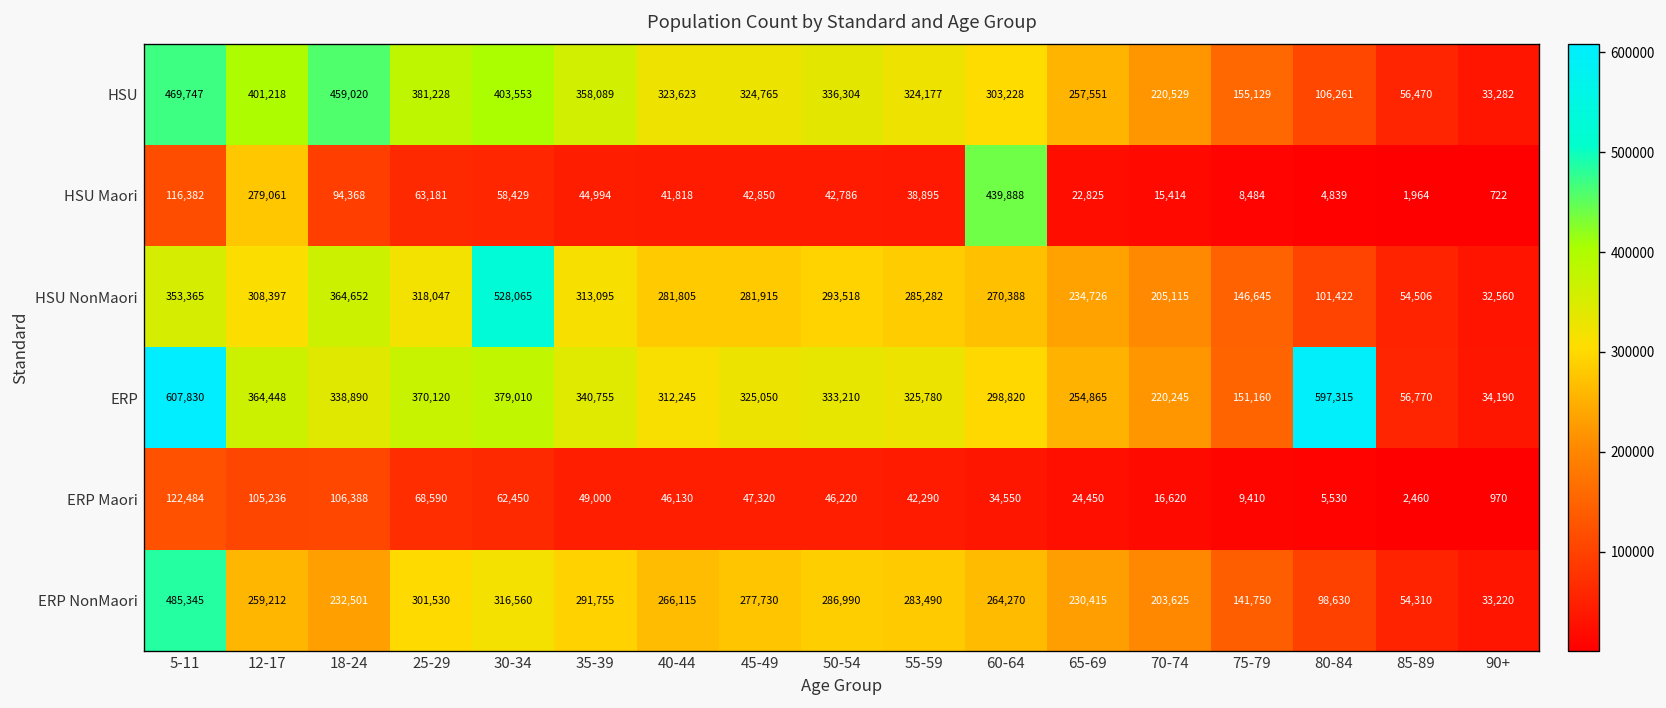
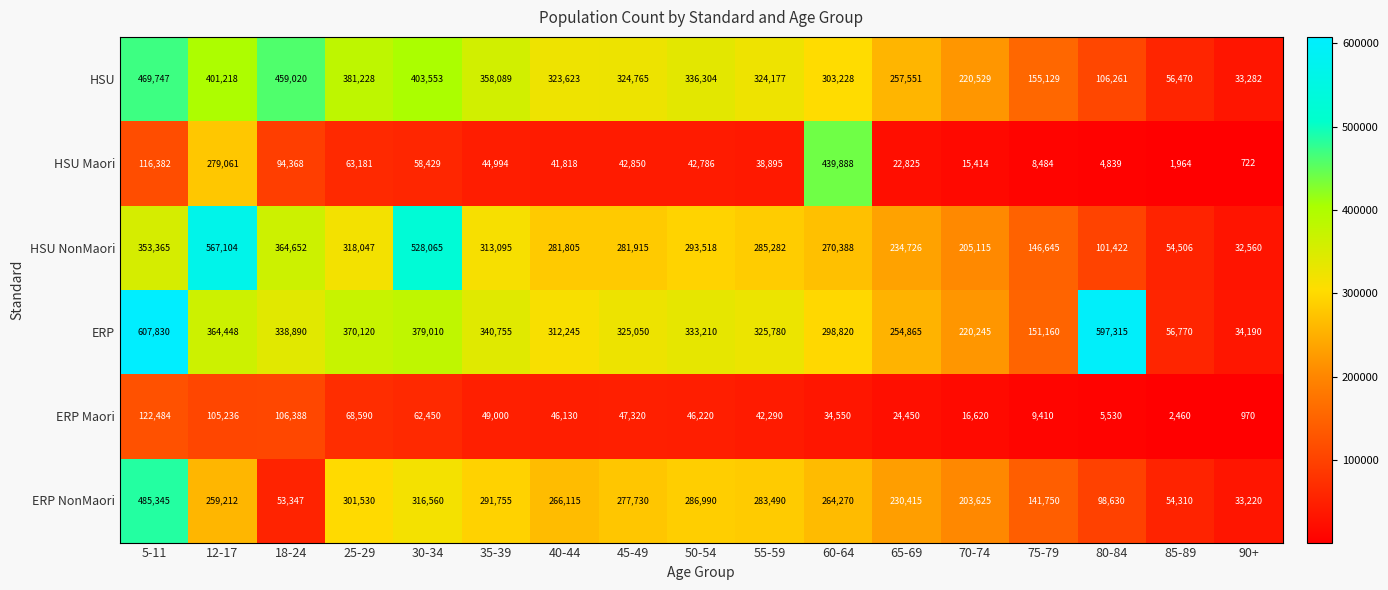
HSU NonMaori, 12-17: 308,397 -> 567,104
ERP NonMaori, 18-24: 232,501 -> 53,347
